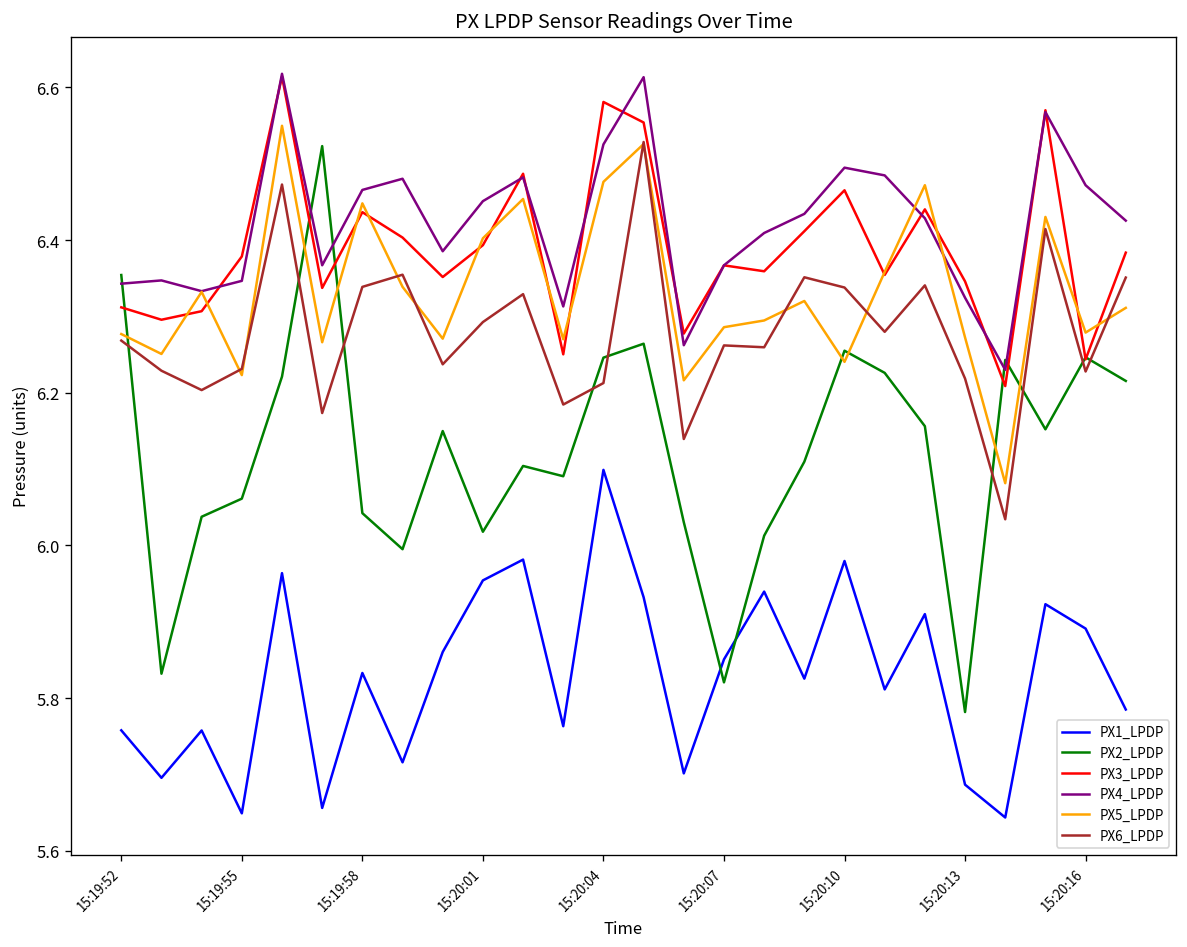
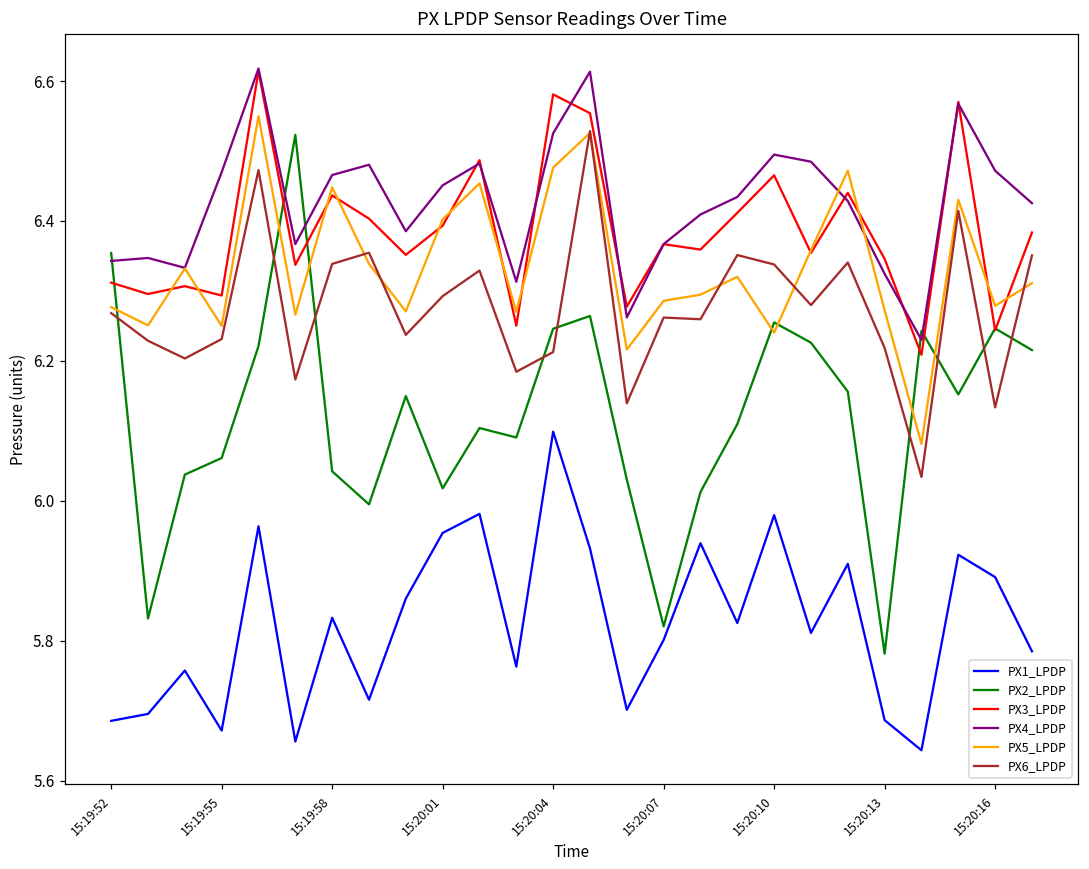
PX1_LPDP, 15:19:52: 5.76 -> 5.69
PX1_LPDP, 15:19:55: 5.65 -> 5.67
PX3_LPDP, 15:19:55: 6.38 -> 6.29
PX4_LPDP, 15:19:55: 6.35 -> 6.47
PX5_LPDP, 15:19:55: 6.22 -> 6.25
PX1_LPDP, 15:20:07: 5.85 -> 5.80
PX6_LPDP, 15:20:16: 6.23 -> 6.13
